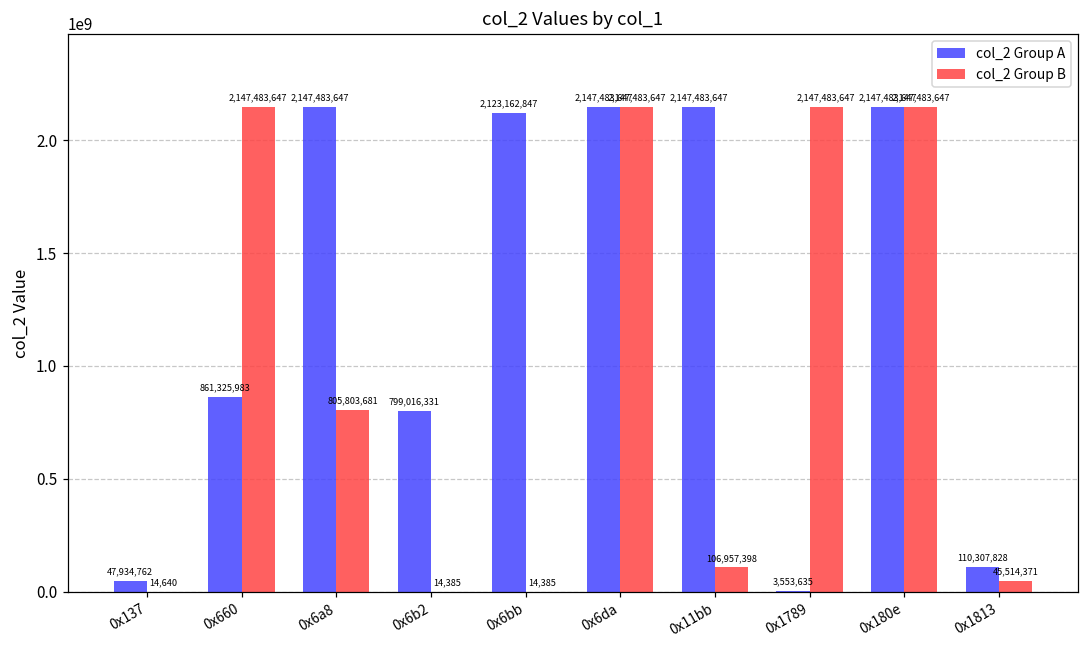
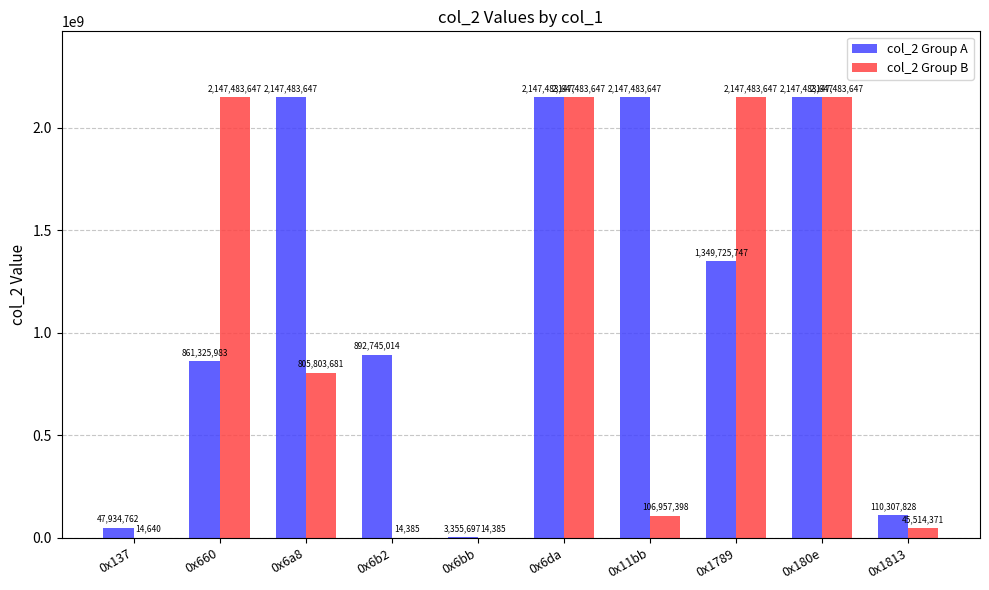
col_2 Group A, 0x6b2: 799,016,331 -> 892,745,014
col_2 Group A, 0x6bb: 2,123,162,847 -> 3,355,697
col_2 Group A, 0x1789: 3,553,635 -> 1,349,725,747
